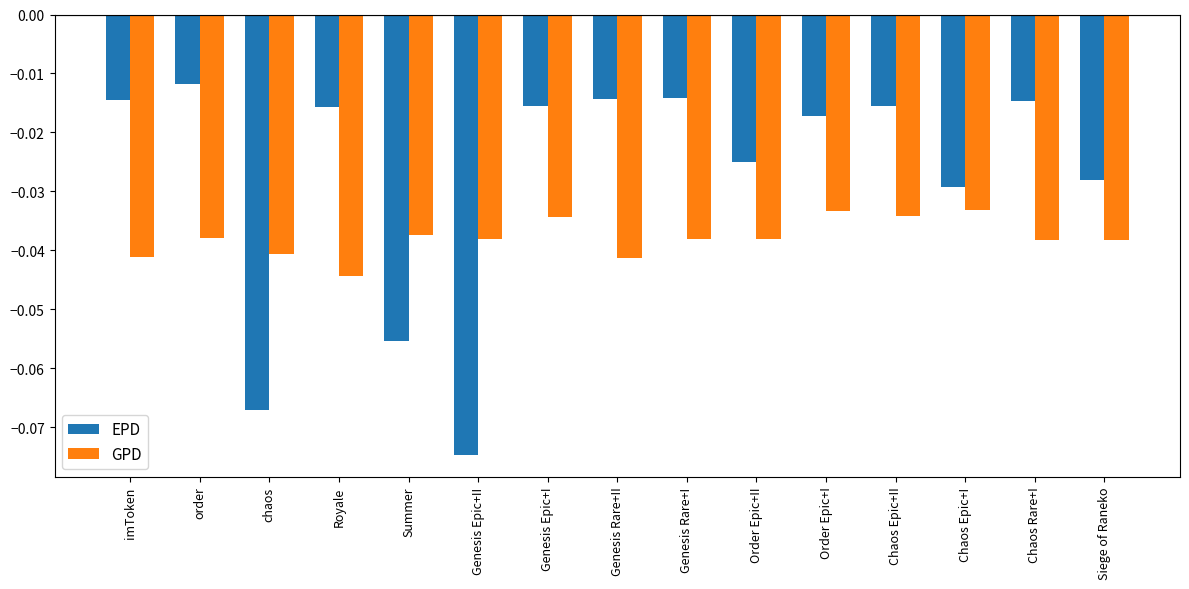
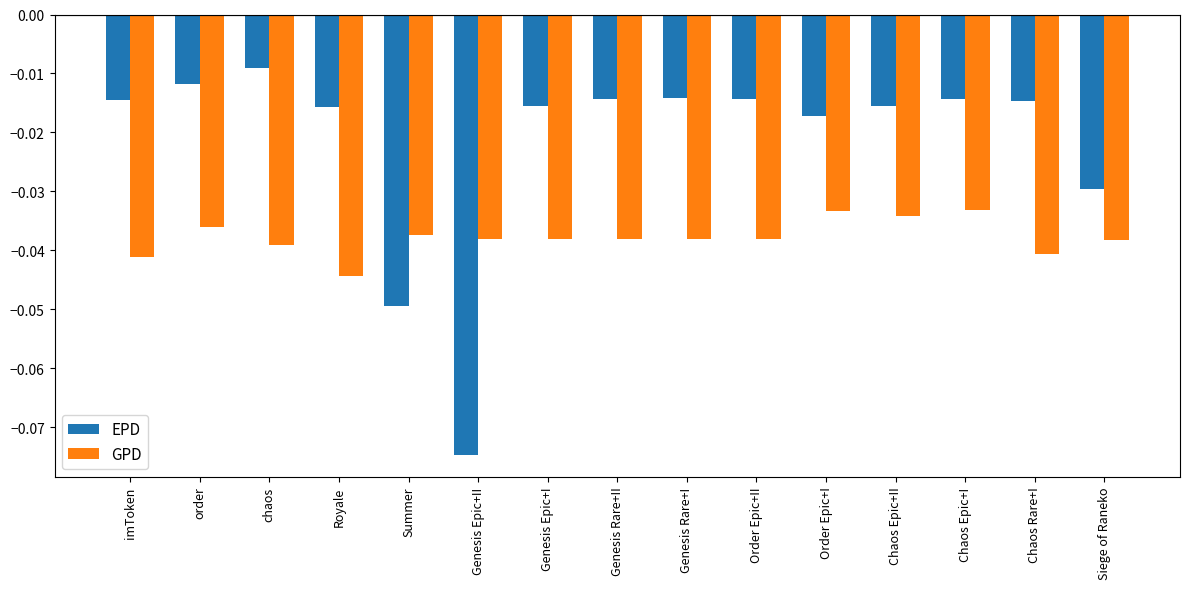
GPD, order: -0.038 -> -0.036
EPD, chaos: -0.067 -> -0.009
GPD, chaos: -0.041 -> -0.039
EPD, Summer: -0.055 -> -0.050
GPD, Genesis Epic+I: -0.034 -> -0.038
GPD, Genesis Rare+II: -0.041 -> -0.038
EPD, Order Epic+II: -0.025 -> -0.014
EPD, Chaos Epic+I: -0.029 -> -0.014
GPD, Chaos Rare+I: -0.038 -> -0.041
EPD, Siege of Raneko: -0.028 -> -0.030
